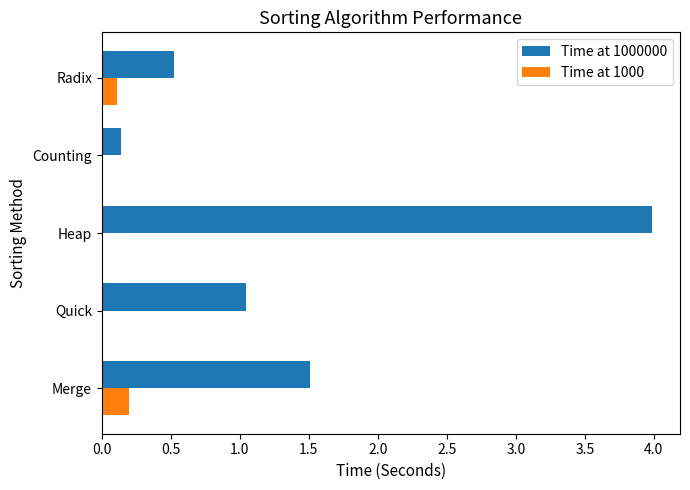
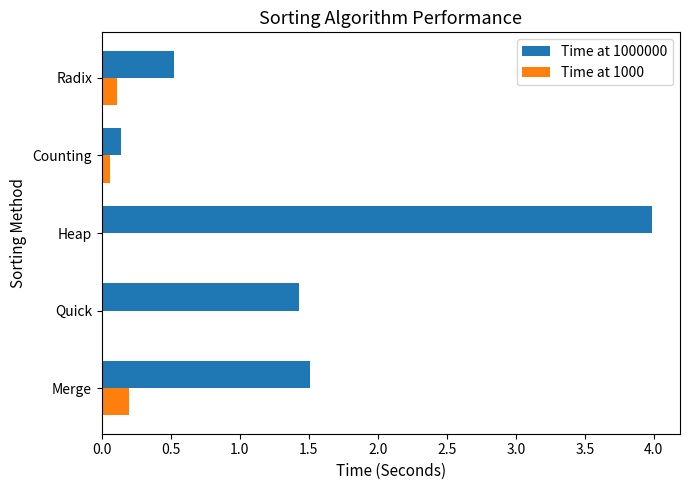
Time at 1000, Counting: 0.00 -> 0.06
Time at 1000000, Quick: 1.04 -> 1.43
